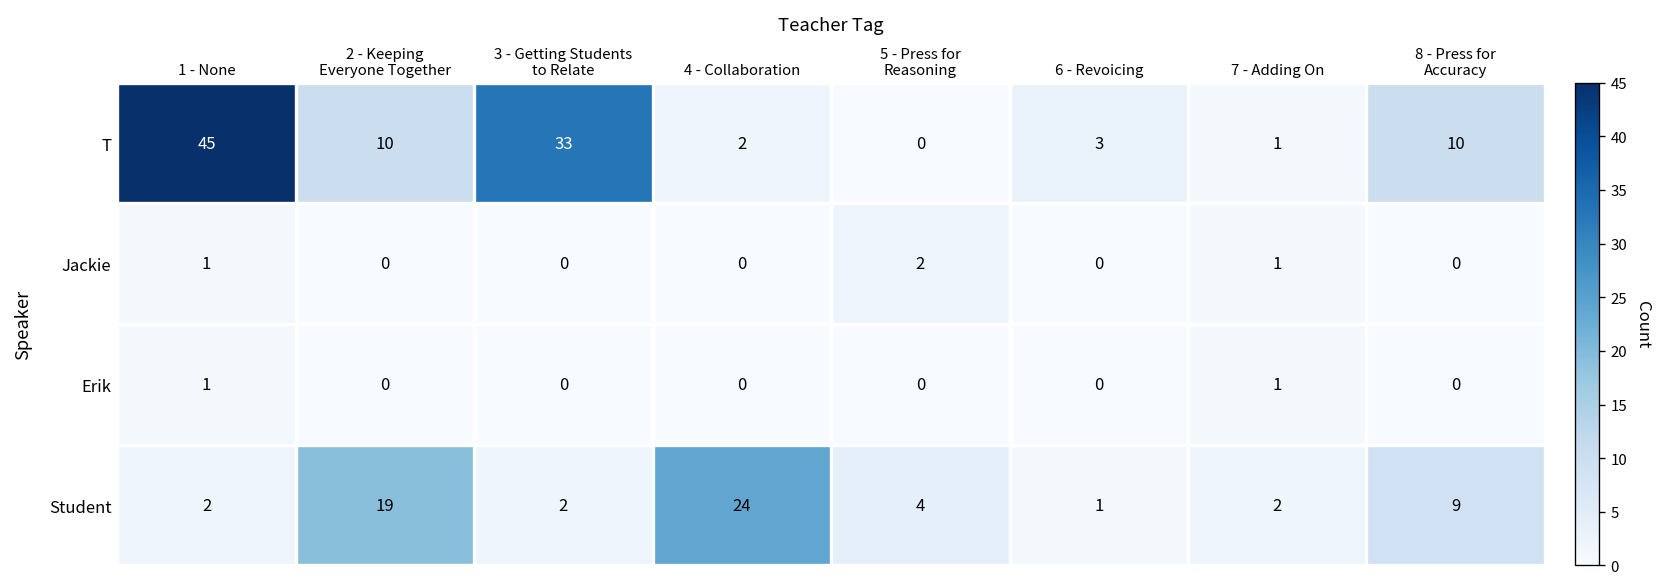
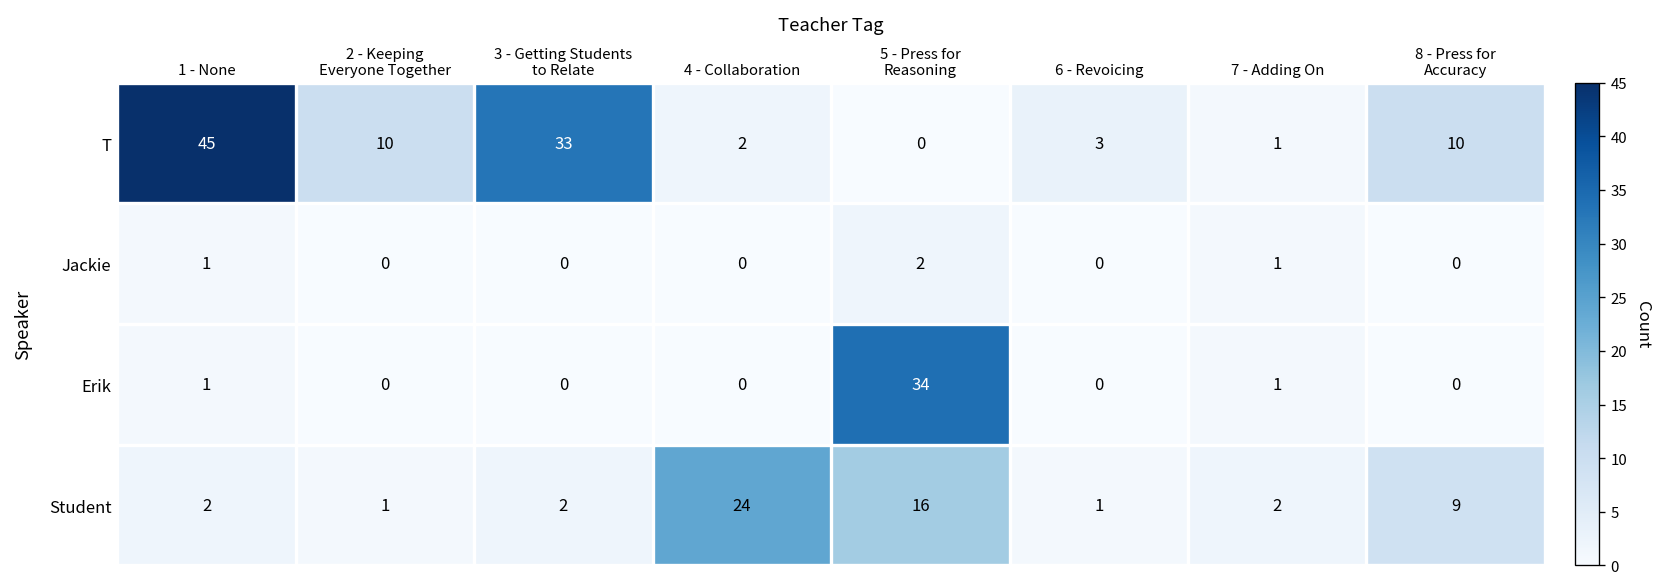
Erik, 5 - Press for Reasoning: 0 -> 34
Student, 2 - Keeping Everyone Together: 19 -> 1
Student, 5 - Press for Reasoning: 4 -> 16
